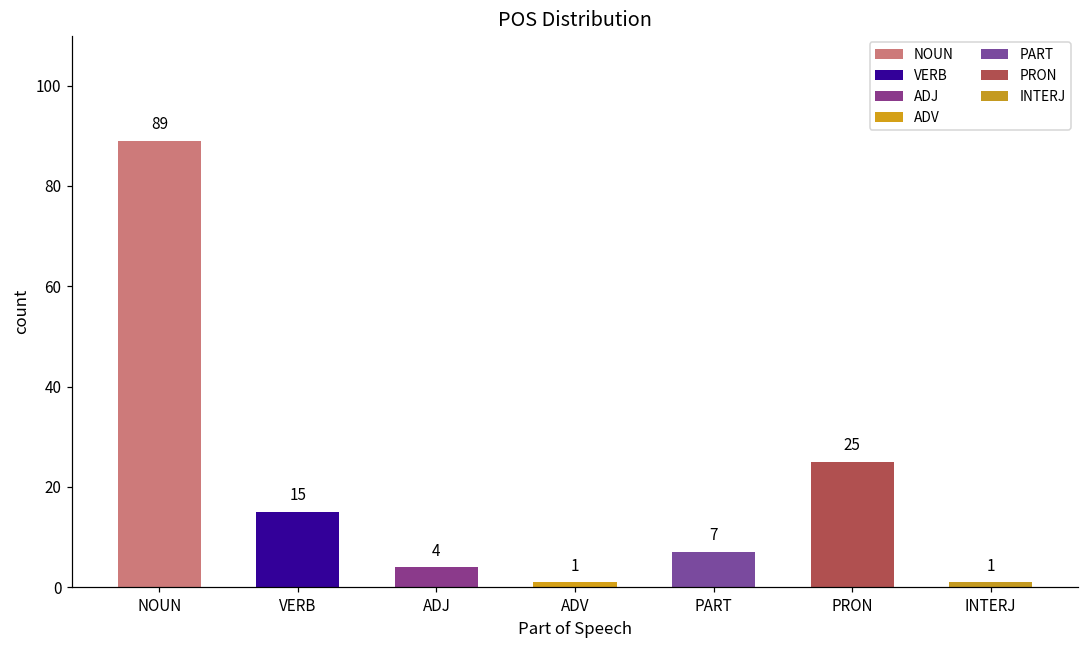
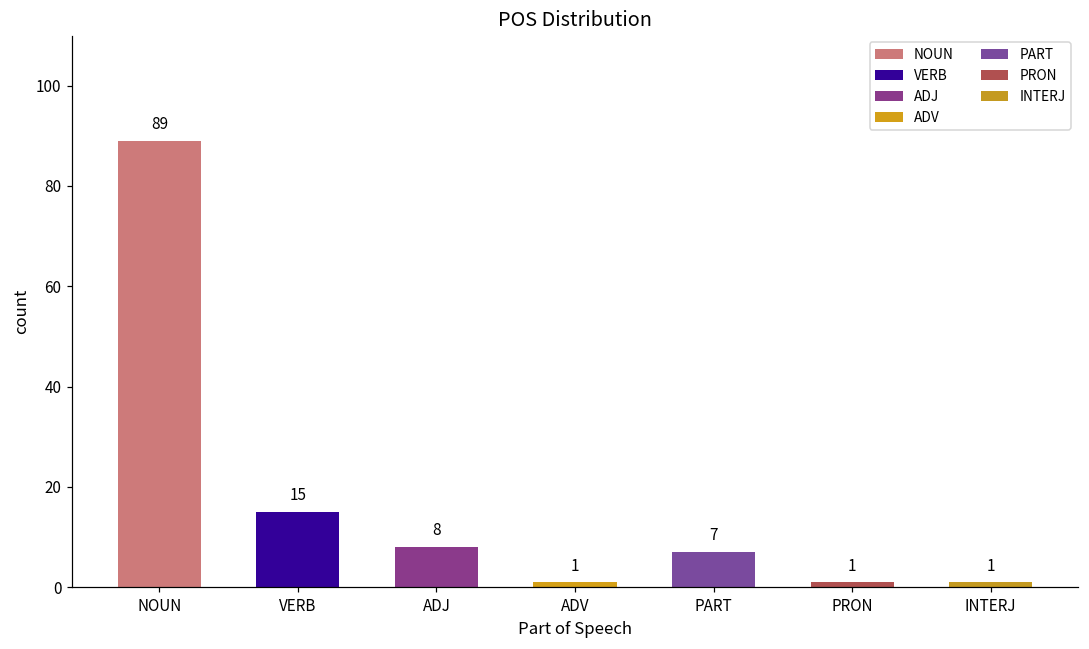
ADJ: 4 -> 8
PRON: 25 -> 1
